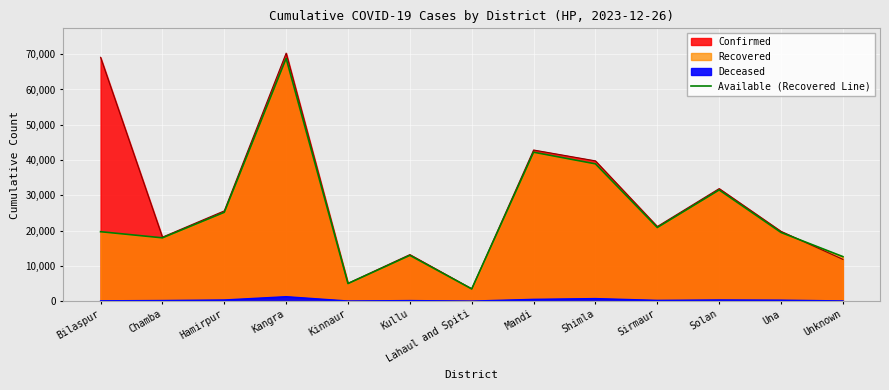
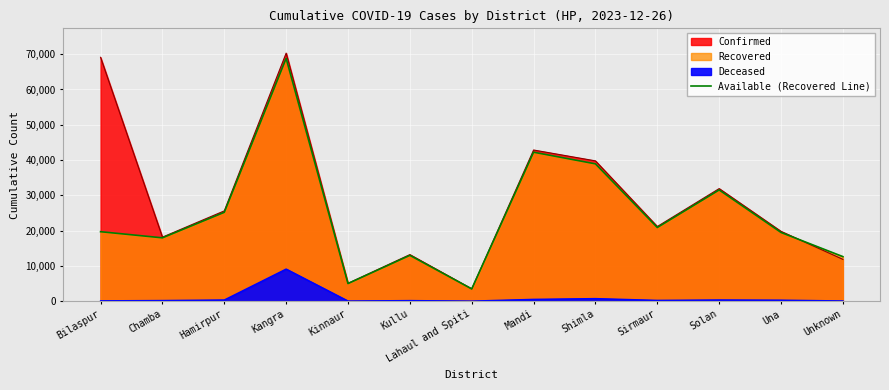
Deceased, Kangra: 1,000 -> 9,000
